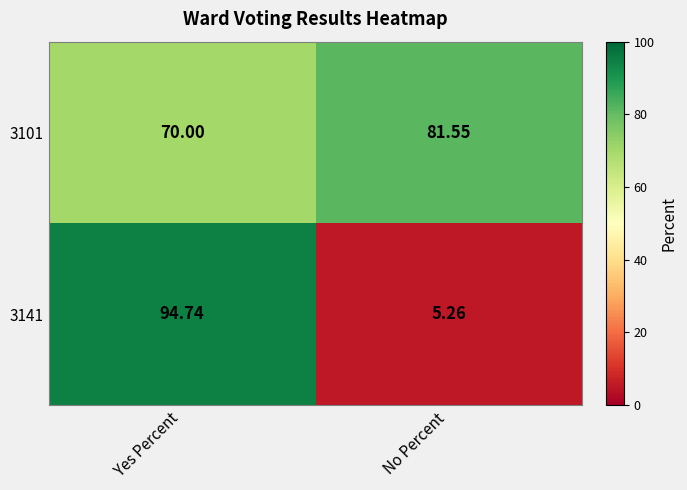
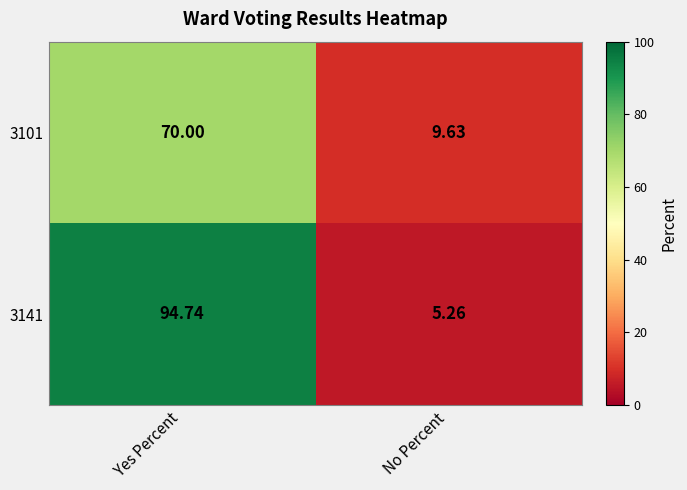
3101, No Percent: 81.55 -> 9.63
